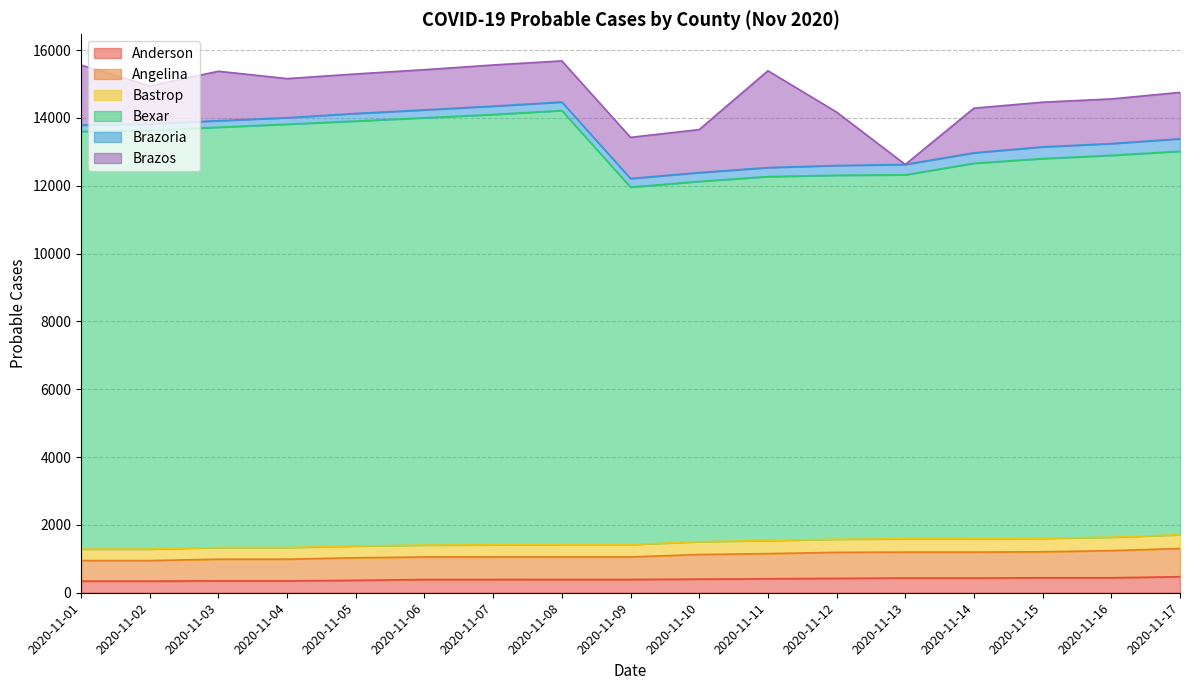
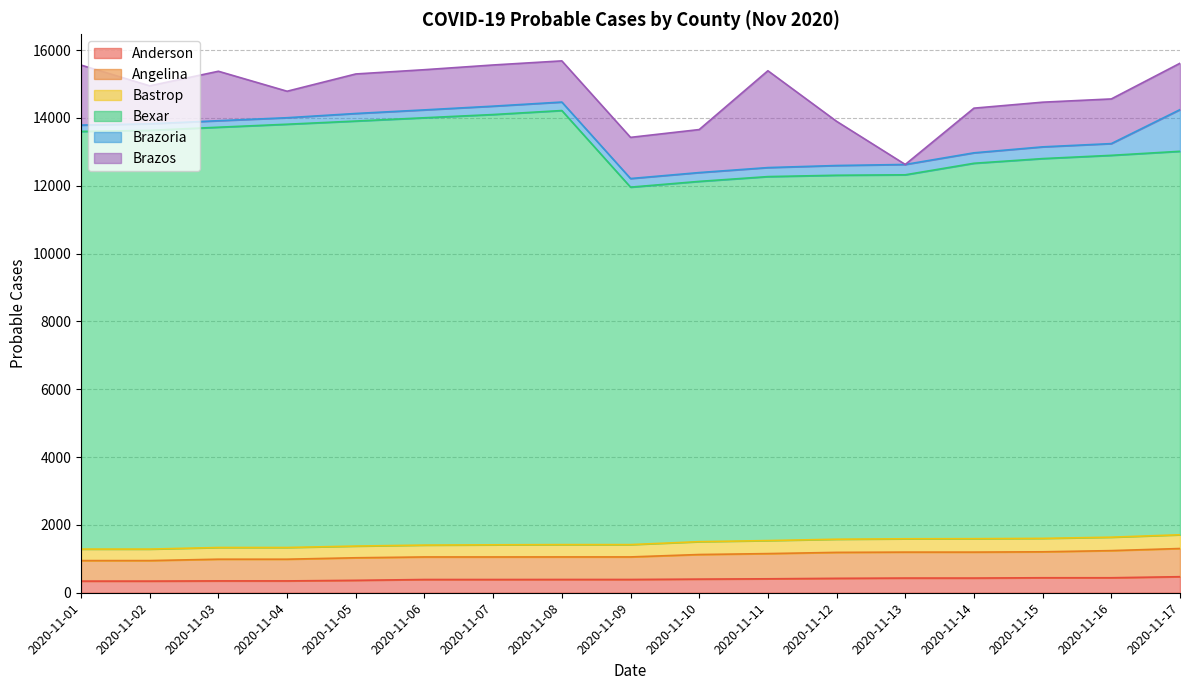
Brazos, 2020-11-04: 1200 -> 800
Brazos, 2020-11-12: 1600 -> 1300
Brazoria, 2020-11-17: 400 -> 1200
